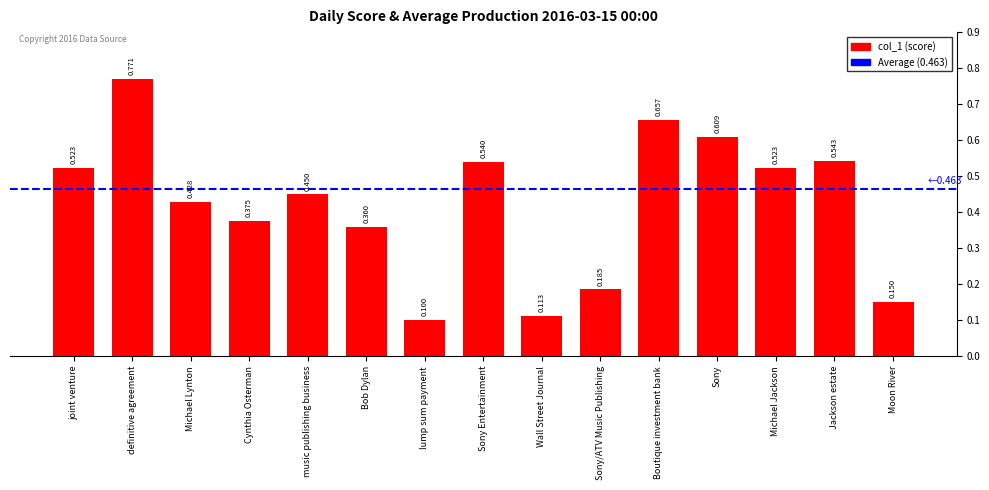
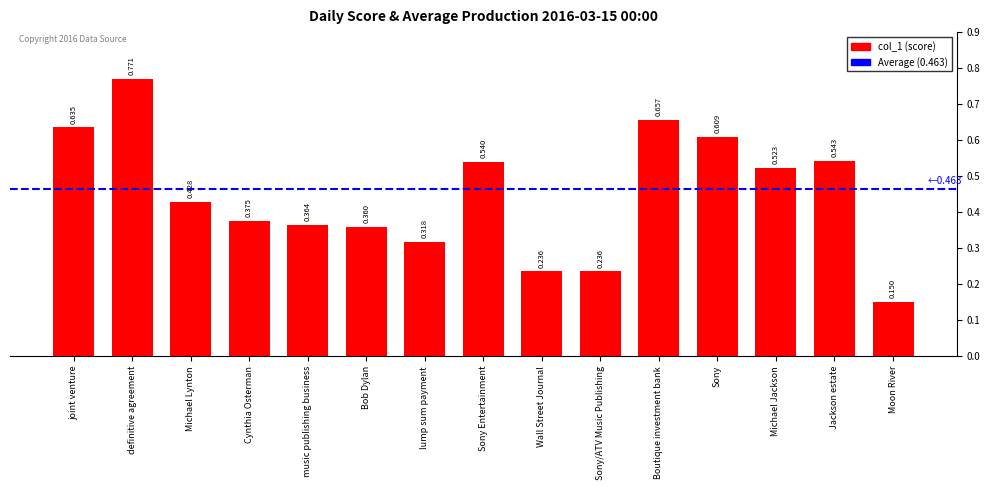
joint venture: 0.523 -> 0.635
music publishing business: 0.450 -> 0.364
lump sum payment: 0.100 -> 0.318
Wall Street Journal: 0.113 -> 0.236
Sony/ATV Music Publishing: 0.185 -> 0.236
